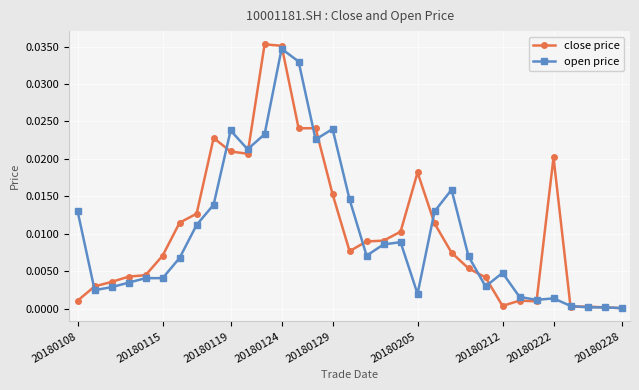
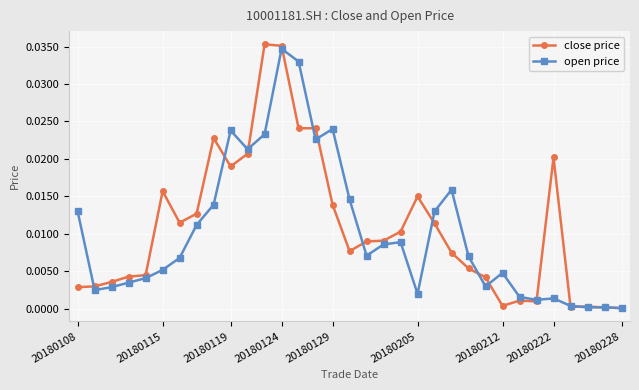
close price, 20180108: 0.001 -> 0.003
close price, 20180115: 0.007 -> 0.016
open price, 20180115: 0.004 -> 0.005
close price, 20180119: 0.021 -> 0.019
close price, 20180129: 0.015 -> 0.014
close price, 20180205: 0.018 -> 0.015
